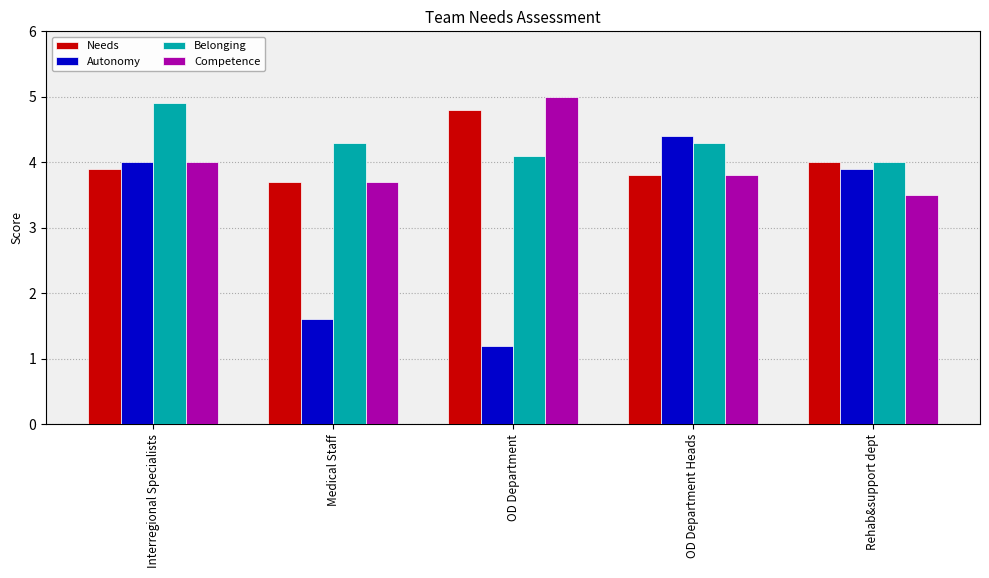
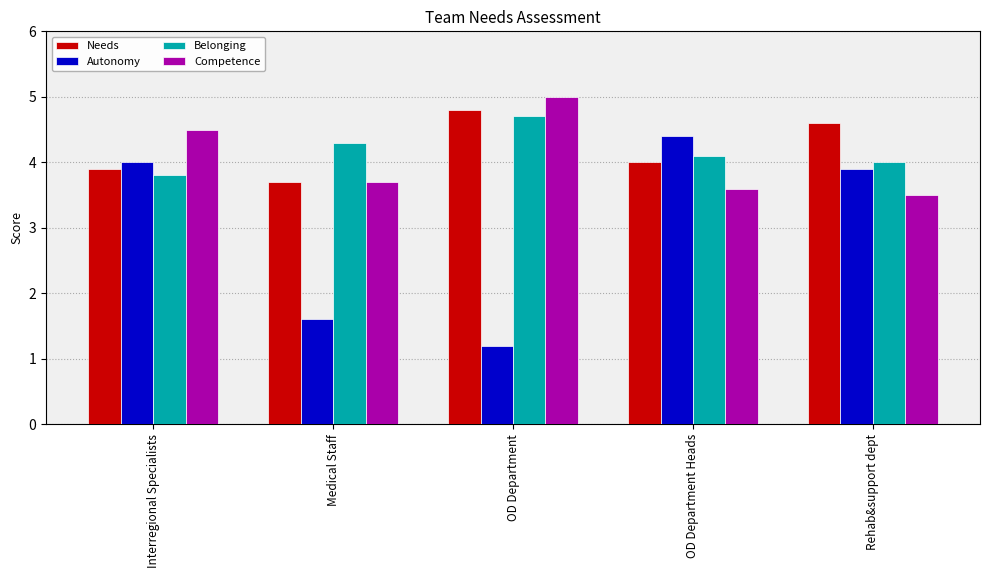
Belonging, Interregional Specialists: 4.9 -> 3.8
Competence, Interregional Specialists: 4.0 -> 4.5
Belonging, OD Department: 4.1 -> 4.7
Needs, OD Department Heads: 3.8 -> 4.0
Belonging, OD Department Heads: 4.3 -> 4.1
Competence, OD Department Heads: 3.8 -> 3.6
Needs, Rehab&support dept: 4.0 -> 4.6
